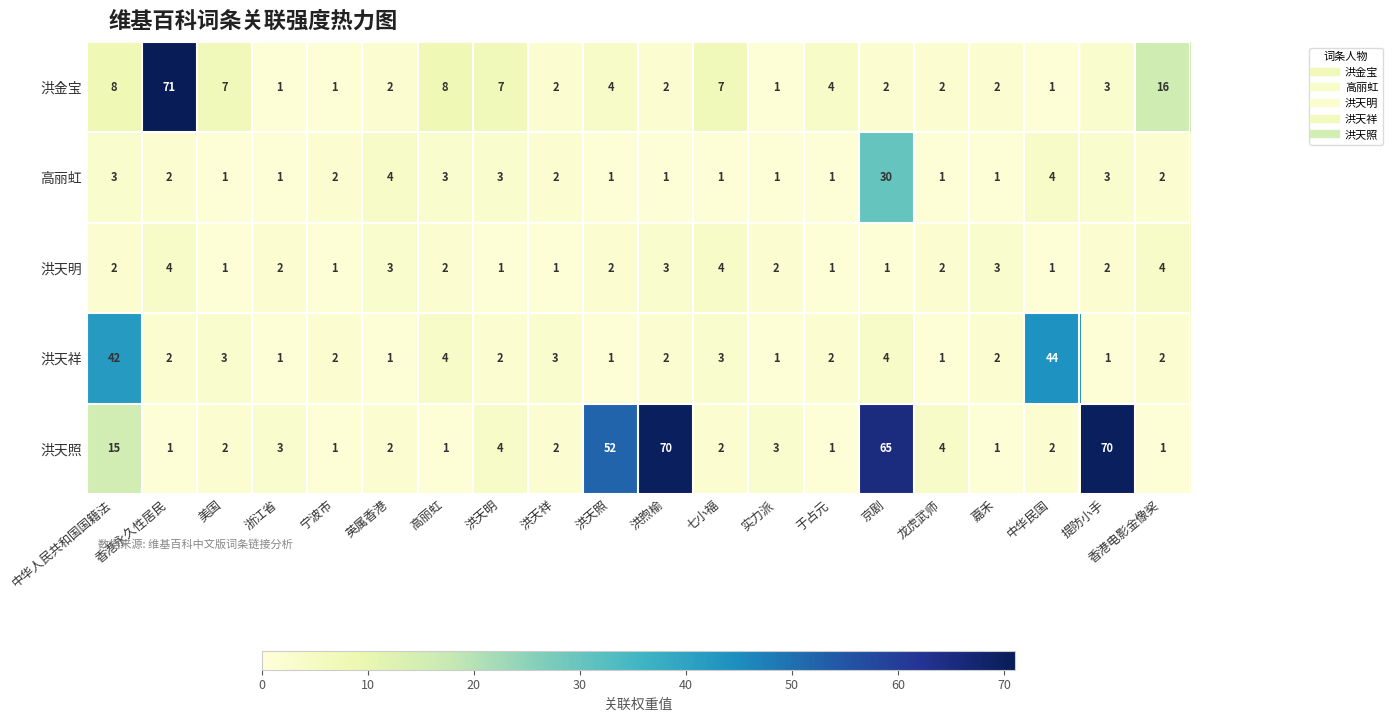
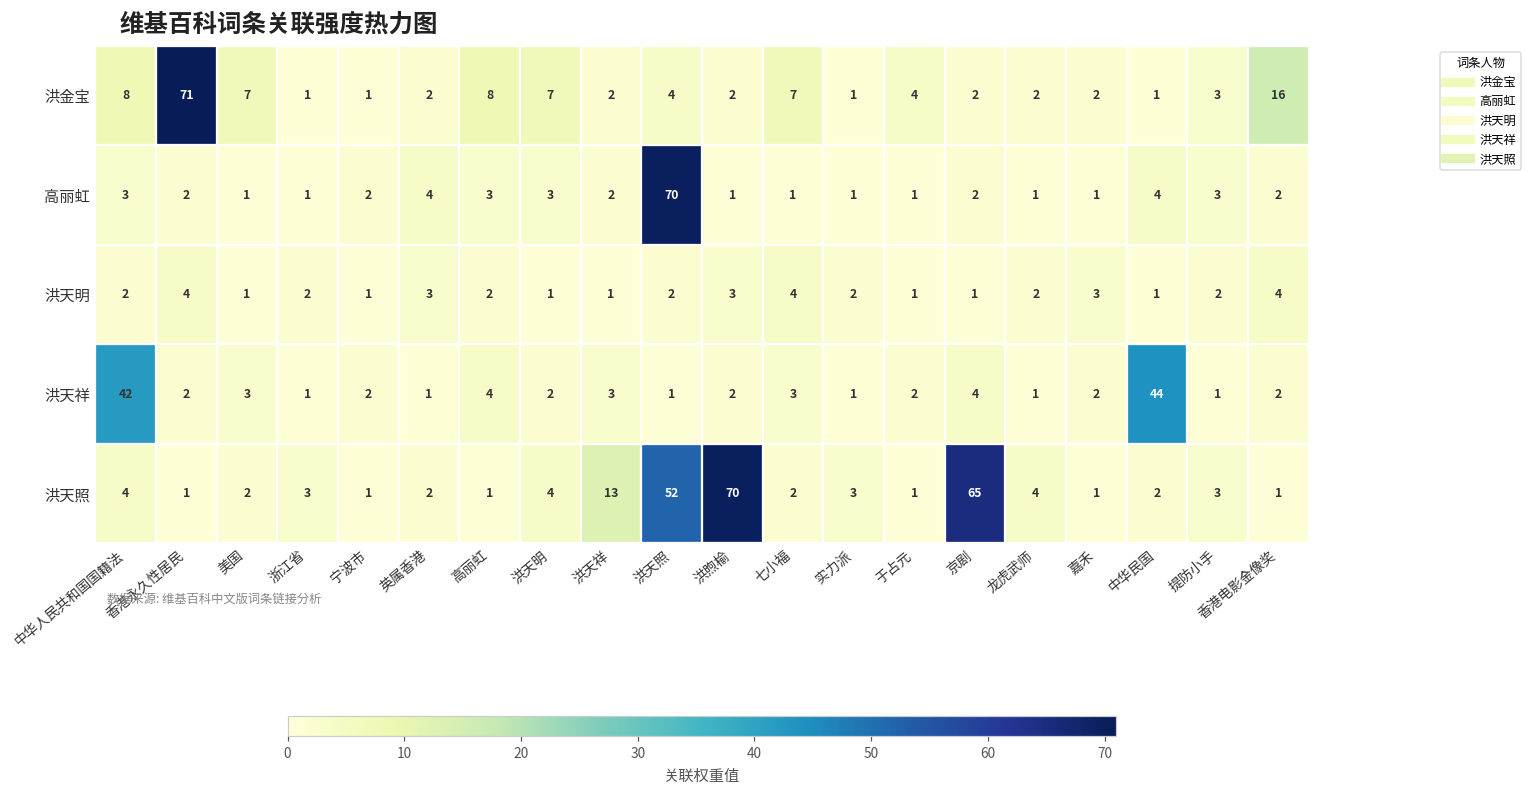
高丽虹, 洪天照: 1 -> 70
高丽虹, 京剧: 30 -> 2
洪天照, 中华人民共和国国籍法: 15 -> 4
洪天照, 洪天祥: 2 -> 13
洪天照, 提防小手: 70 -> 3
